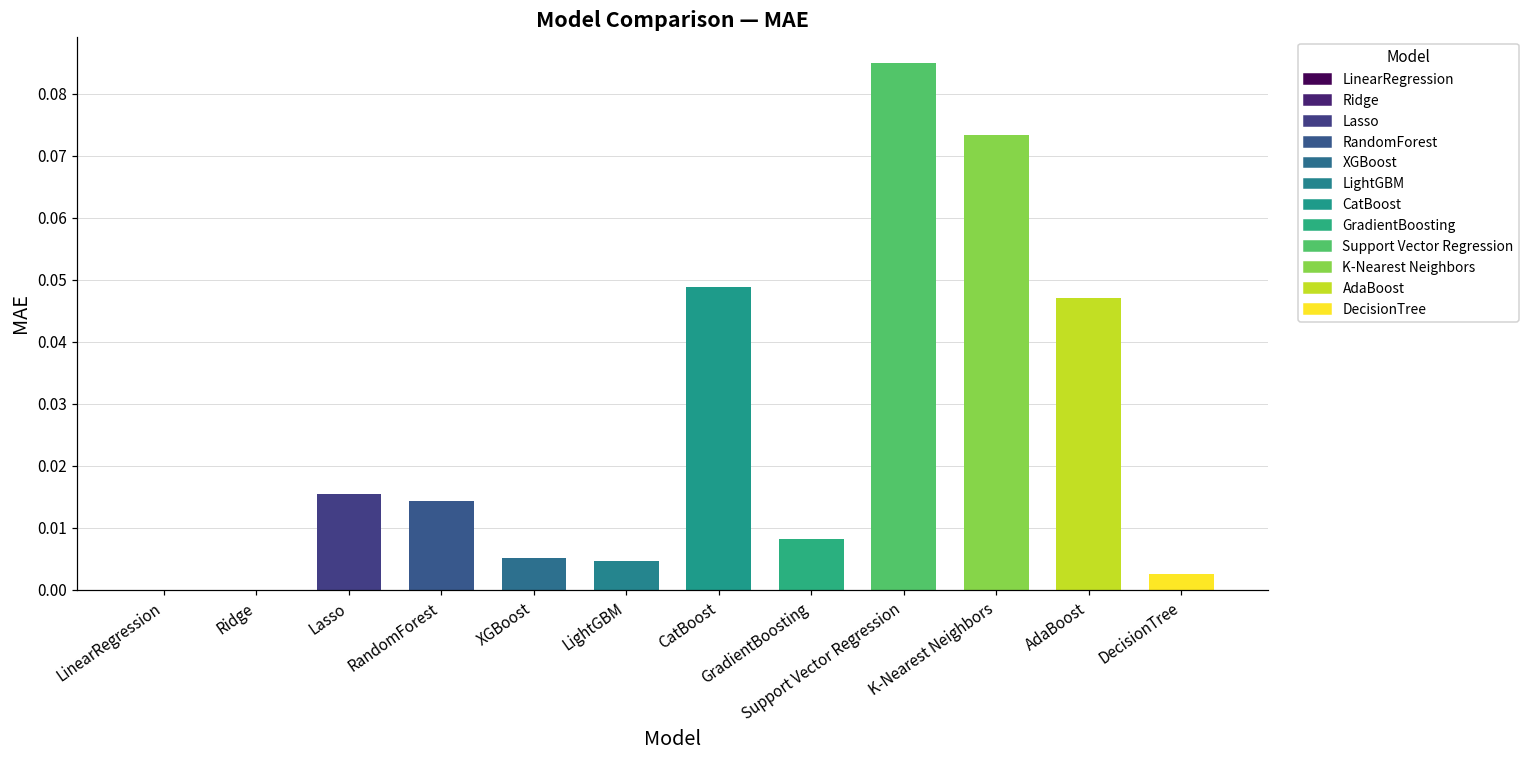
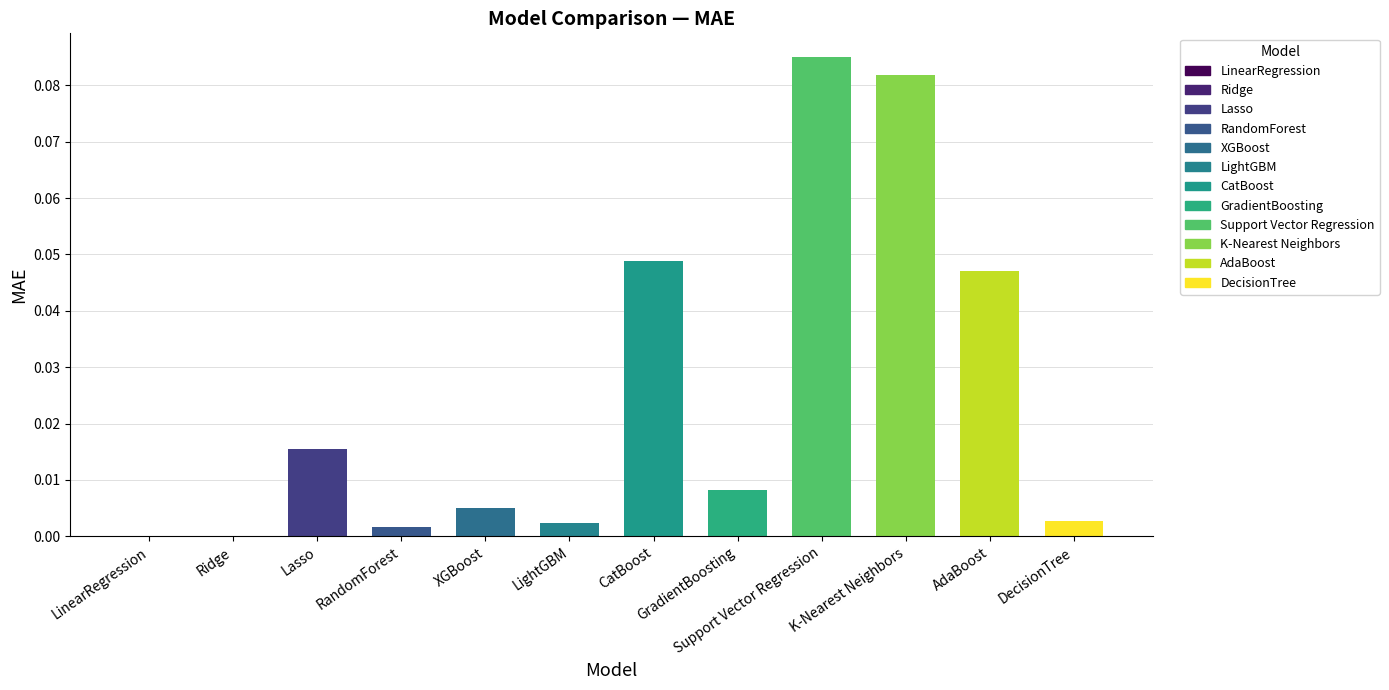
RandomForest: 0.014 -> 0.002
LightGBM: 0.005 -> 0.002
K-Nearest Neighbors: 0.073 -> 0.082
